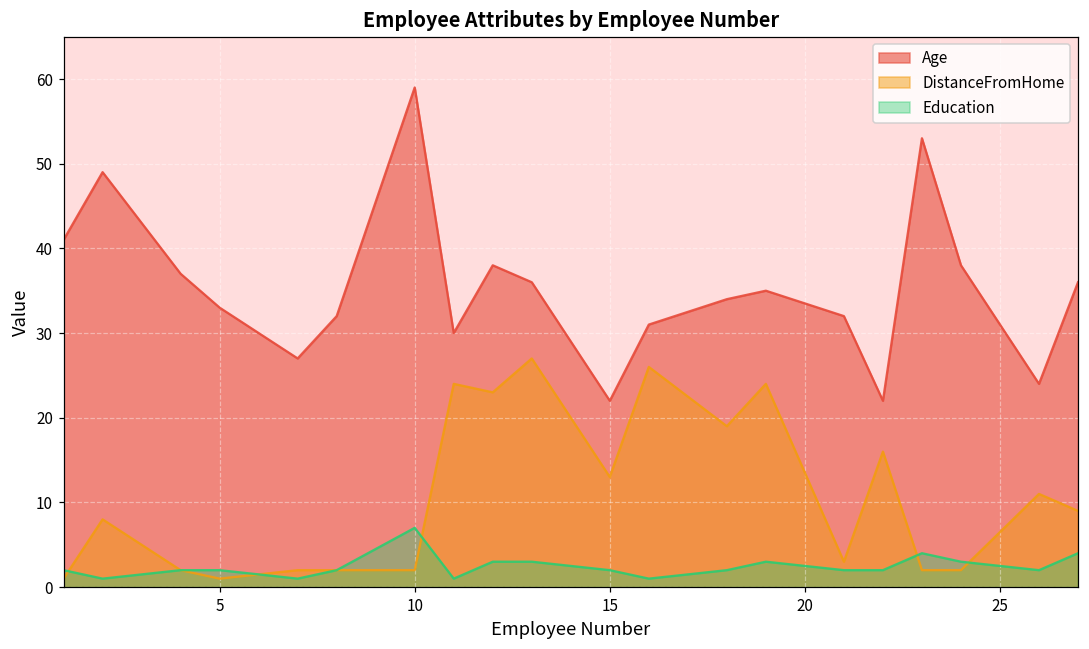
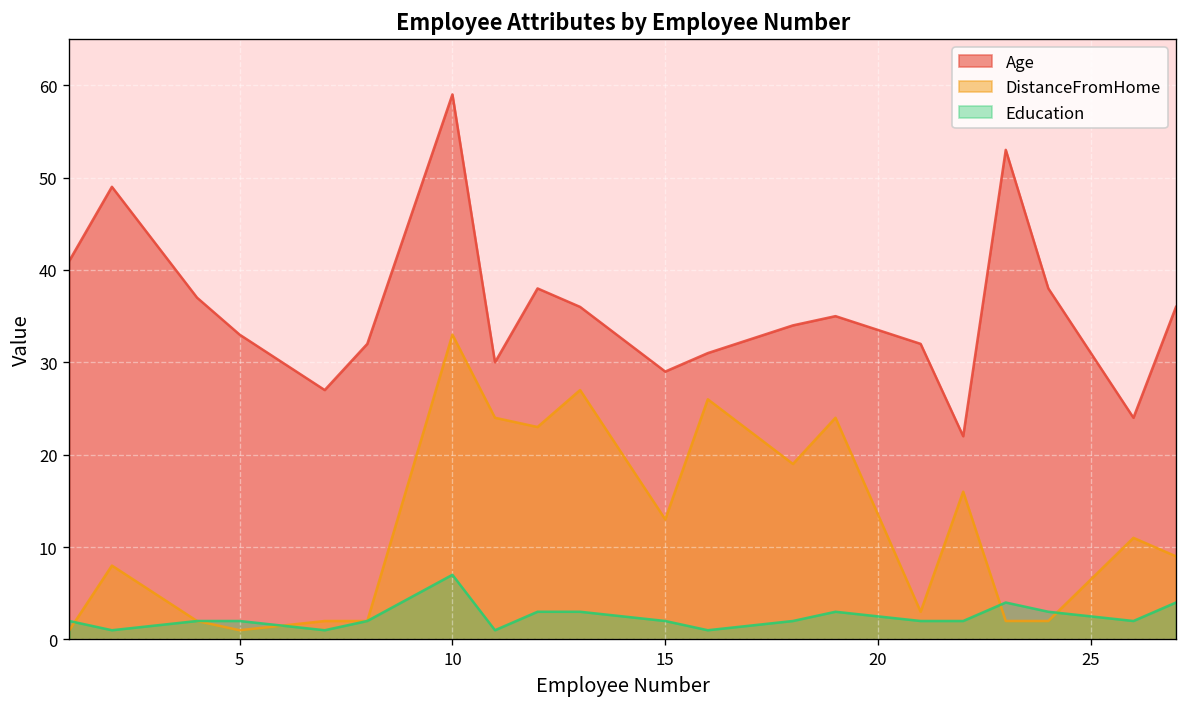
DistanceFromHome, 10: 2 -> 33
Age, 15: 22 -> 29
